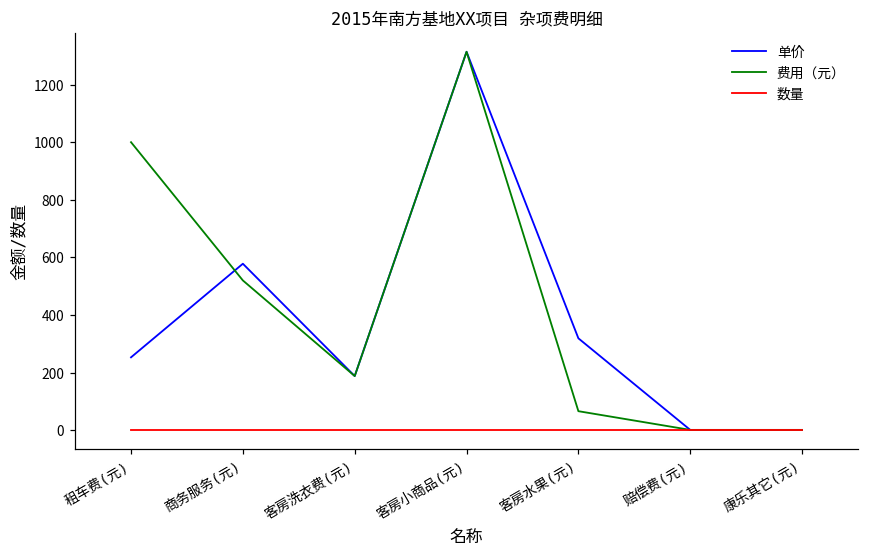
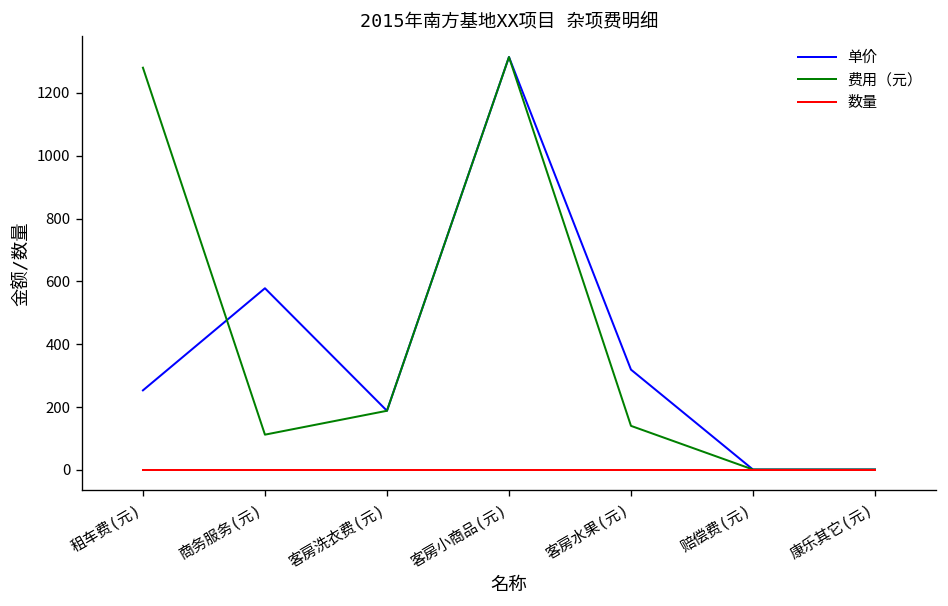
费用（元）, 租车费(元): 1000 -> 1280
费用（元）, 商务服务(元): 520 -> 110
费用（元）, 客房水果(元): 70 -> 140
